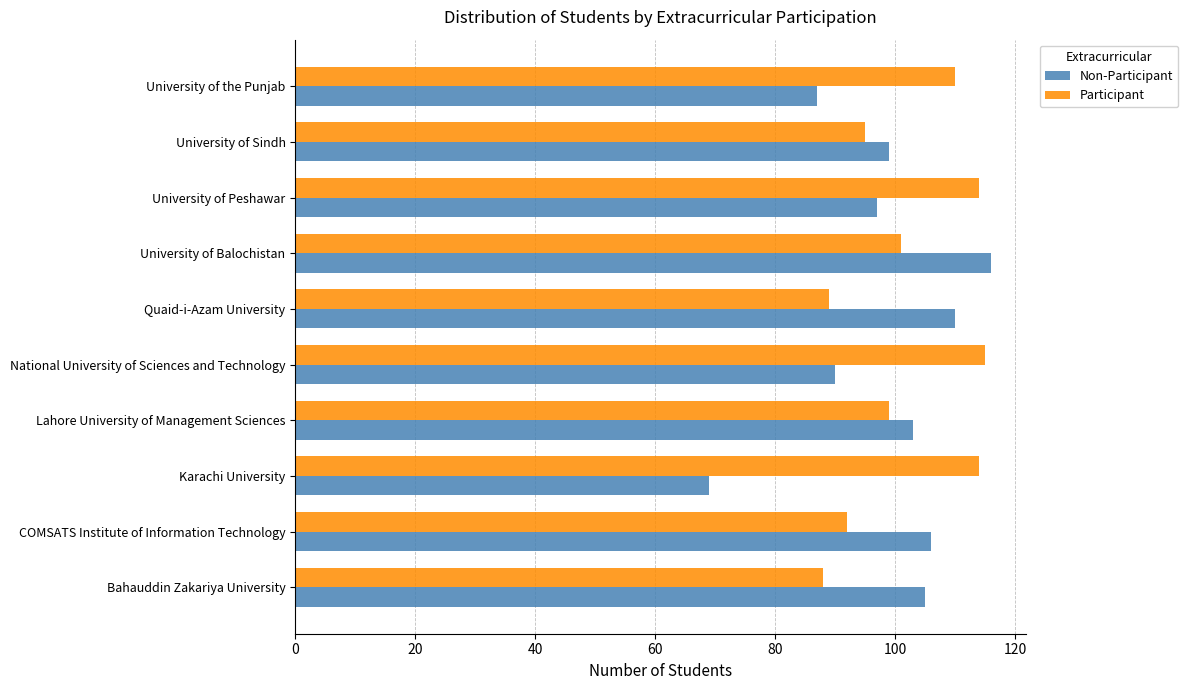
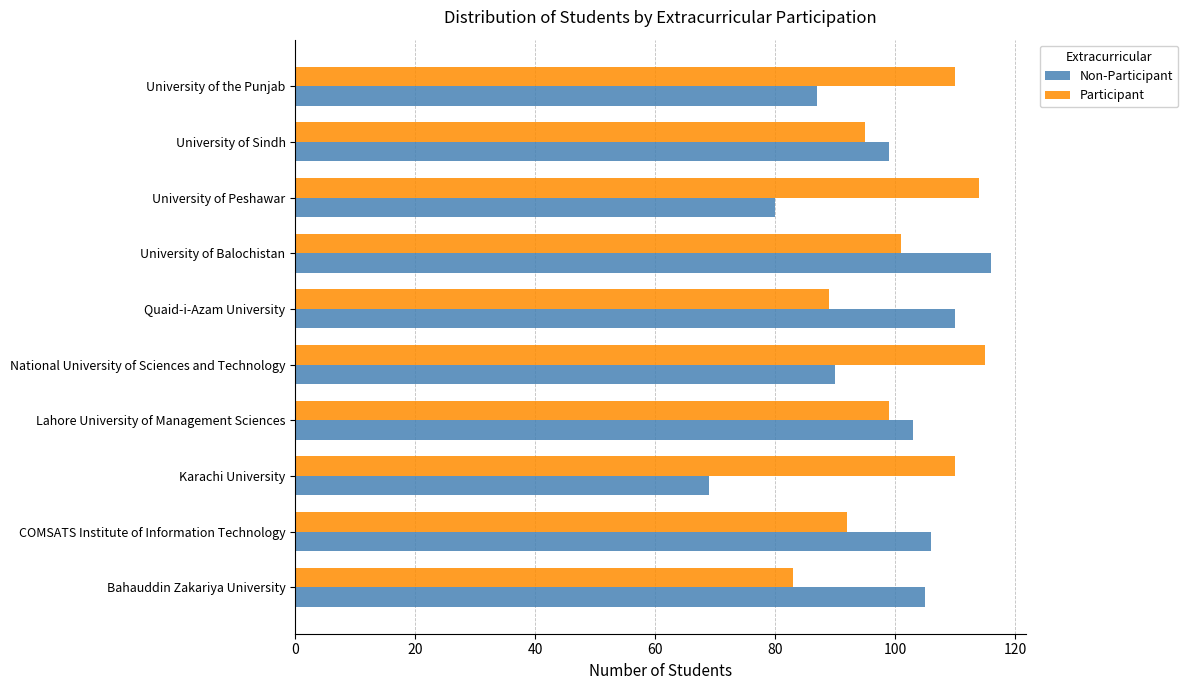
Non-Participant, University of Peshawar: 97 -> 80
Participant, Karachi University: 114 -> 110
Participant, Bahauddin Zakariya University: 88 -> 83
